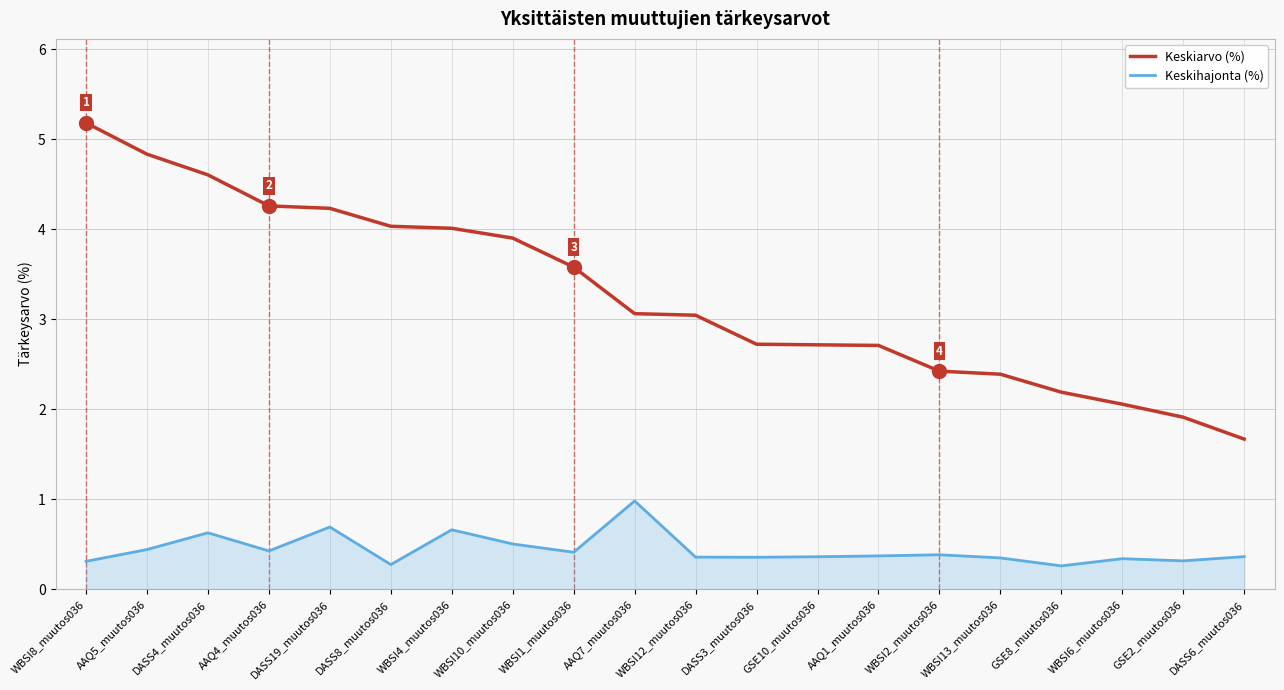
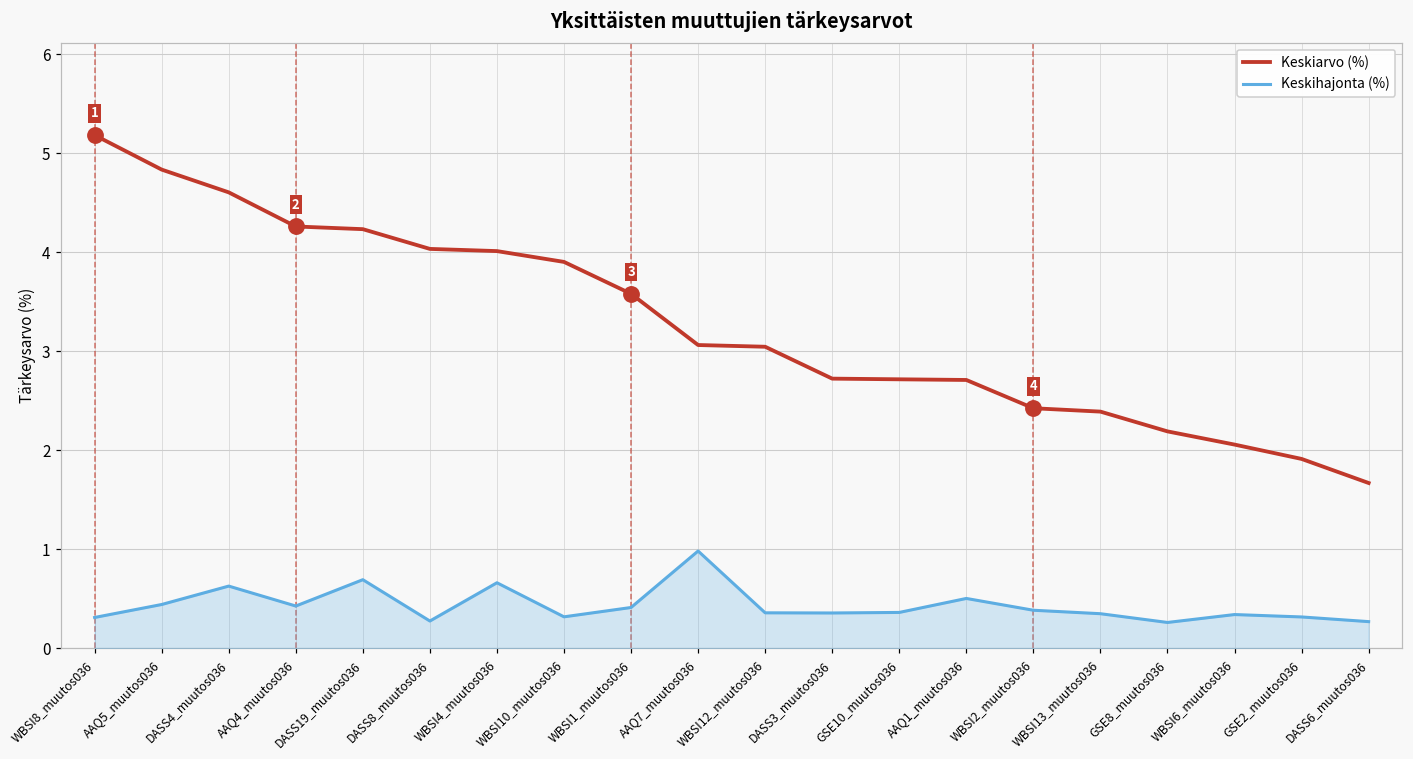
Keskihajonta (%), WBSI10_muutos036: 0.5 -> 0.3
Keskihajonta (%), AAQ1_muutos036: 0.4 -> 0.5
Keskihajonta (%), DASS6_muutos036: 0.4 -> 0.3
